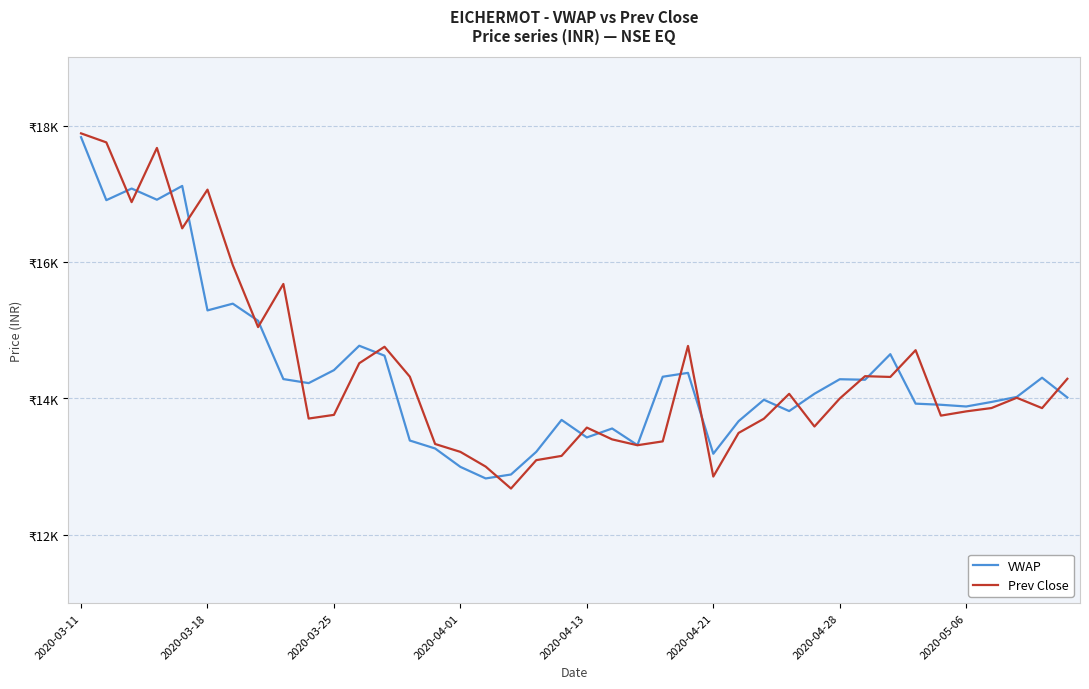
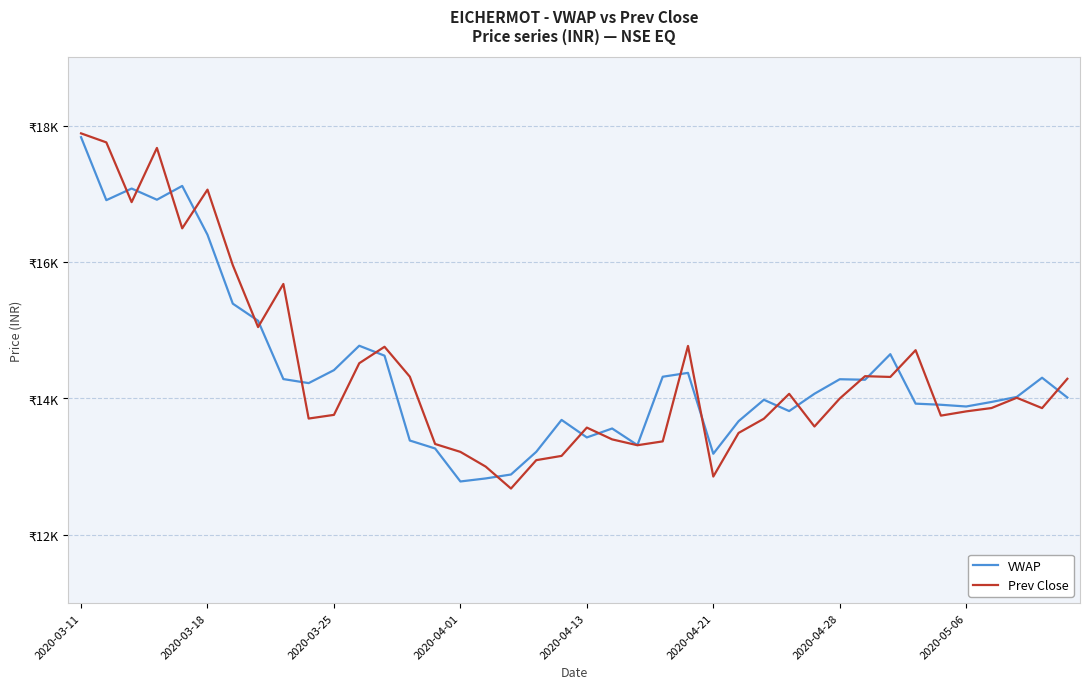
VWAP, 2020-03-18: ₹15300 -> ₹16400
VWAP, 2020-04-01: ₹13000 -> ₹12800
